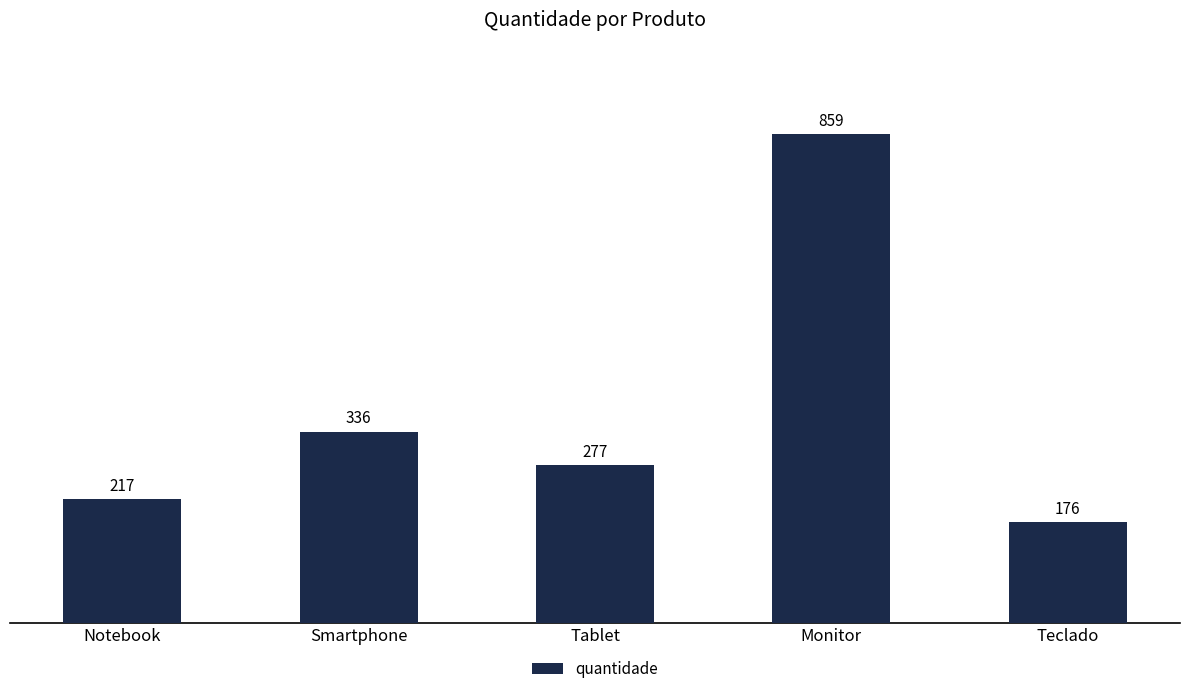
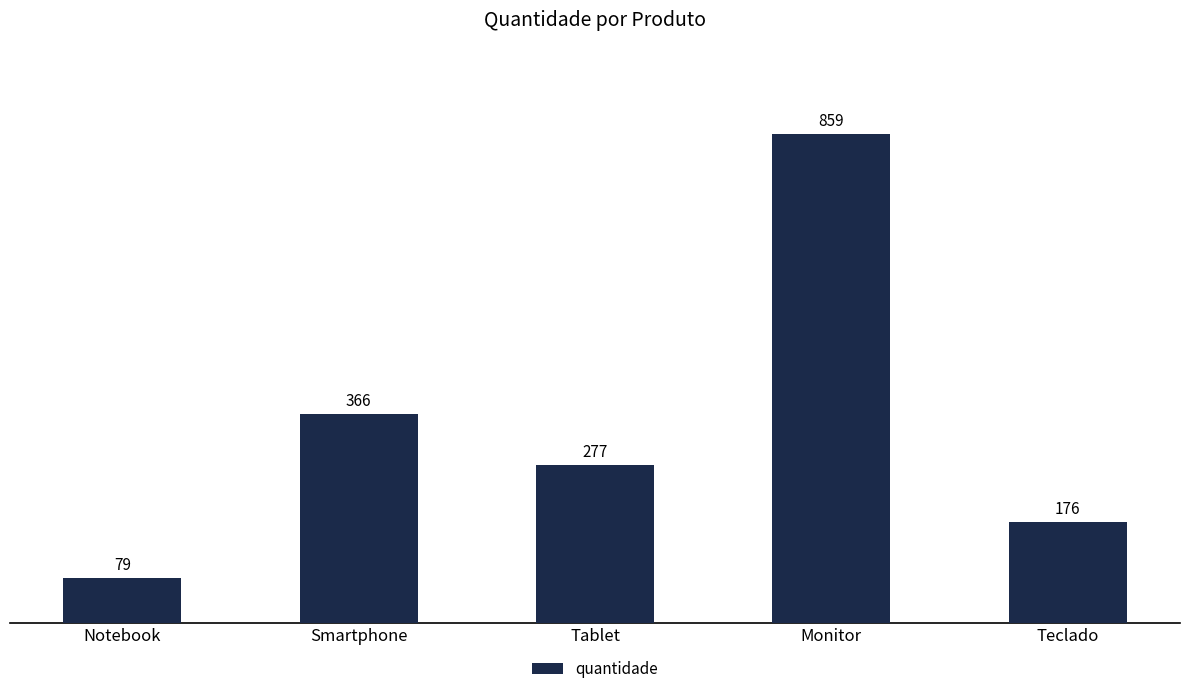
Notebook: 217 -> 79
Smartphone: 336 -> 366
